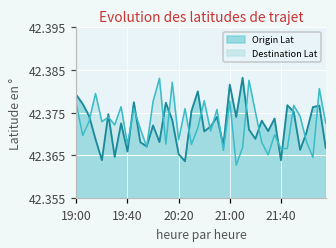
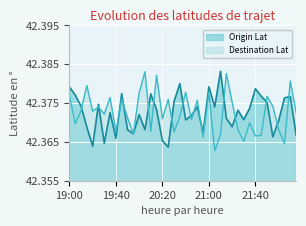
Destination Lat, 20:20: 42.369 -> 42.371
Origin Lat, 21:00: 42.382 -> 42.379
Origin Lat, 21:40: 42.364 -> 42.379
